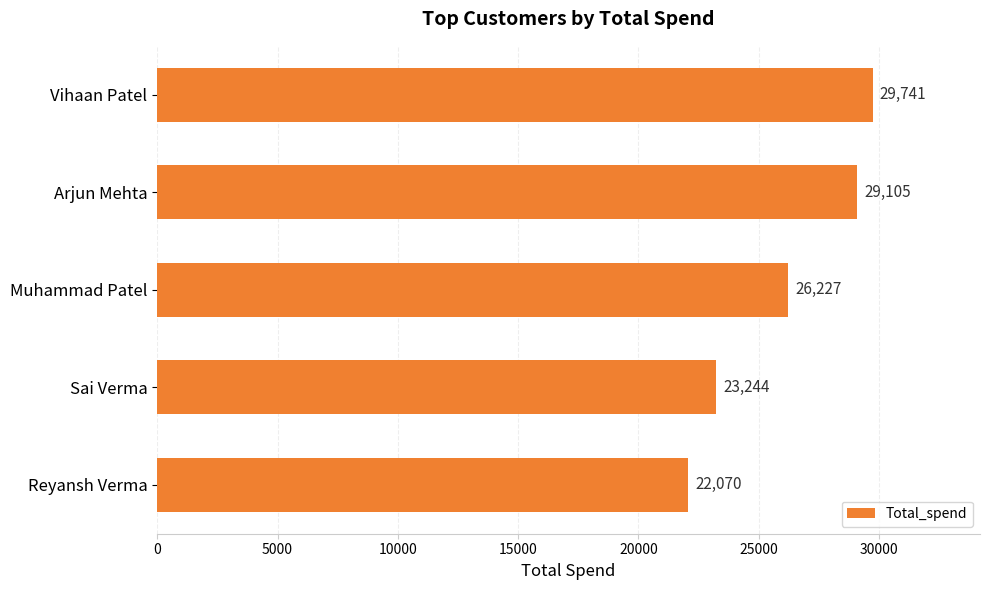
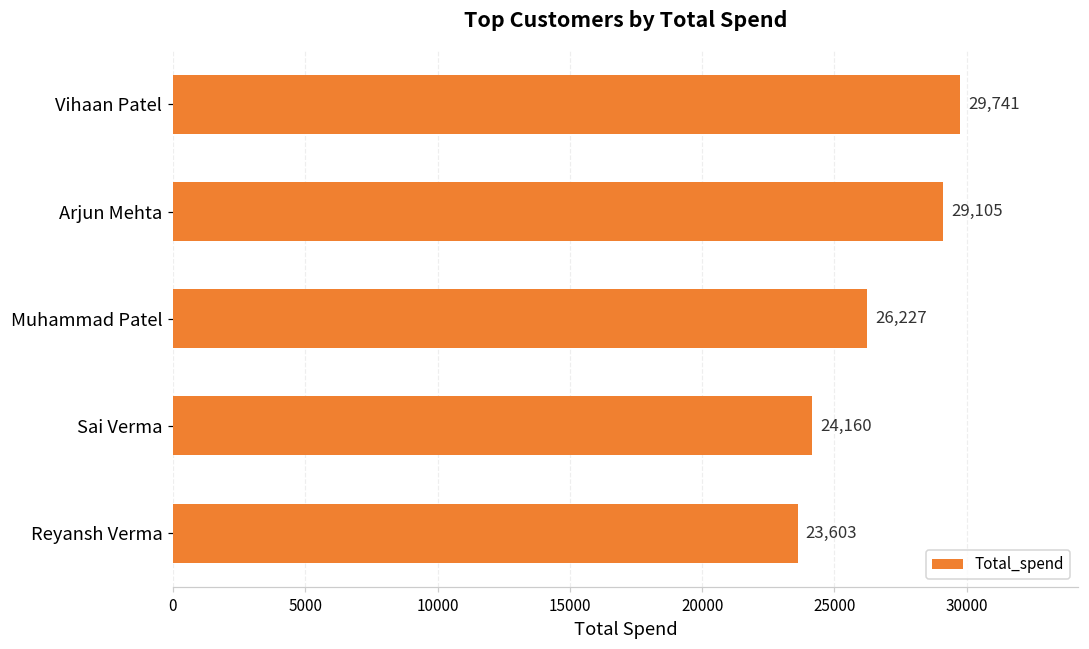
Sai Verma: 23,244 -> 24,160
Reyansh Verma: 22,070 -> 23,603
